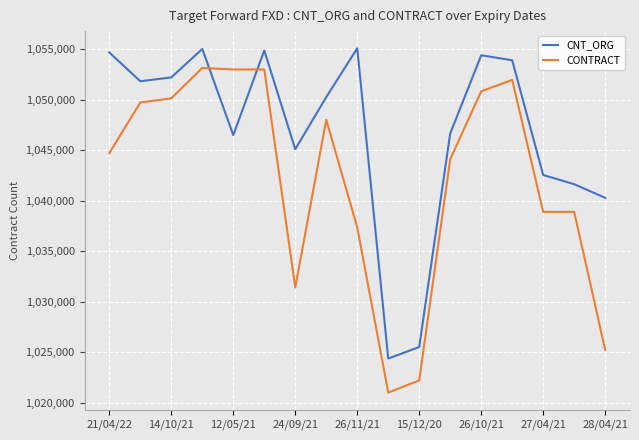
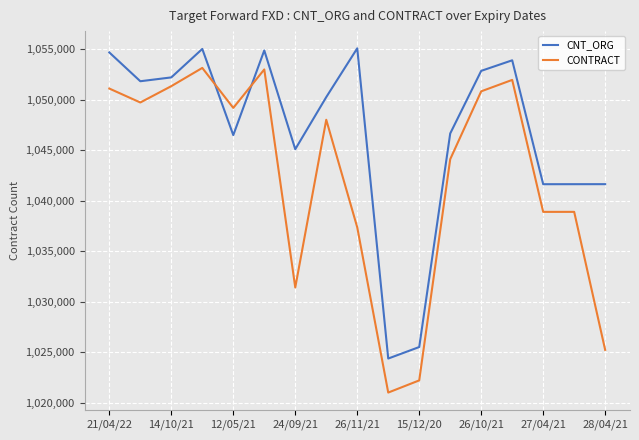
CONTRACT, 21/04/22: 1,044,700 -> 1,051,100
CONTRACT, 14/10/21: 1,050,100 -> 1,051,300
CONTRACT, 12/05/21: 1,053,000 -> 1,049,200
CNT_ORG, 26/10/21: 1,054,400 -> 1,052,800
CNT_ORG, 27/04/21: 1,042,500 -> 1,041,600
CNT_ORG, 28/04/21: 1,040,300 -> 1,041,600
